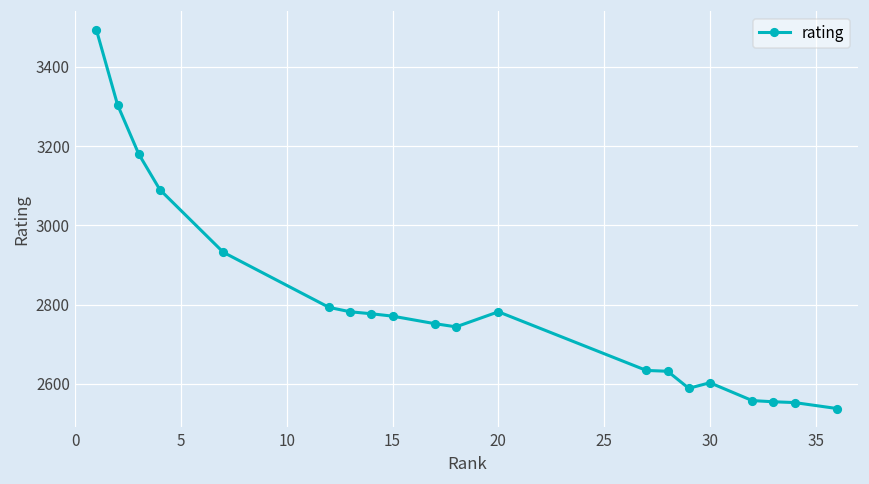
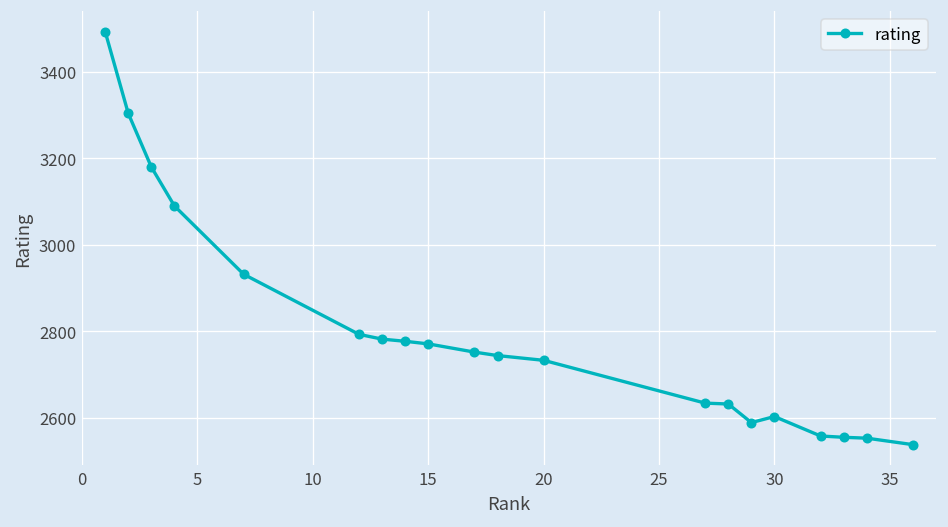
20: 2780 -> 2730
